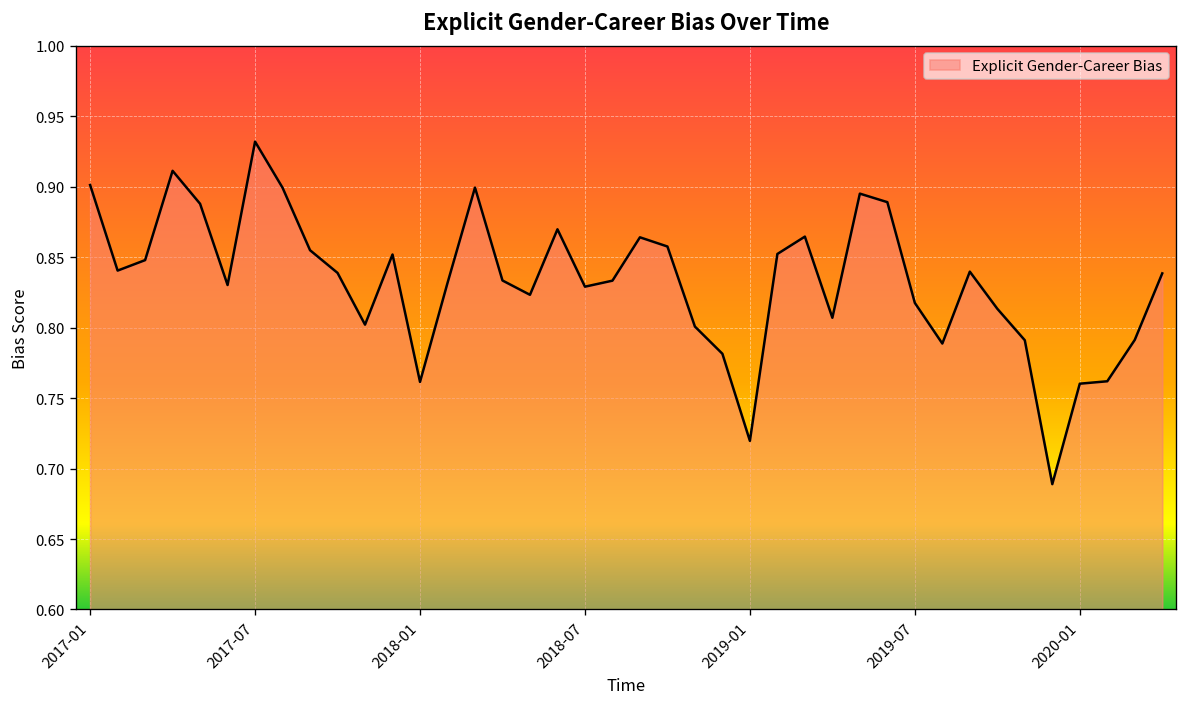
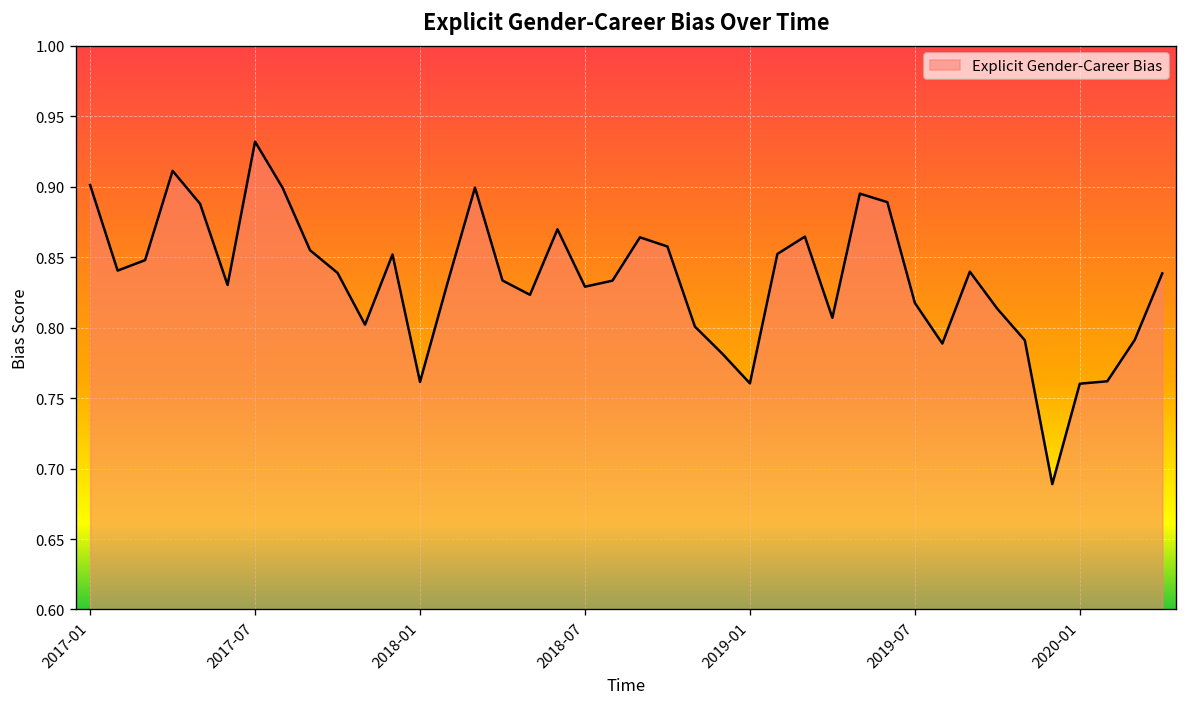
2019-01: 0.720 -> 0.760
